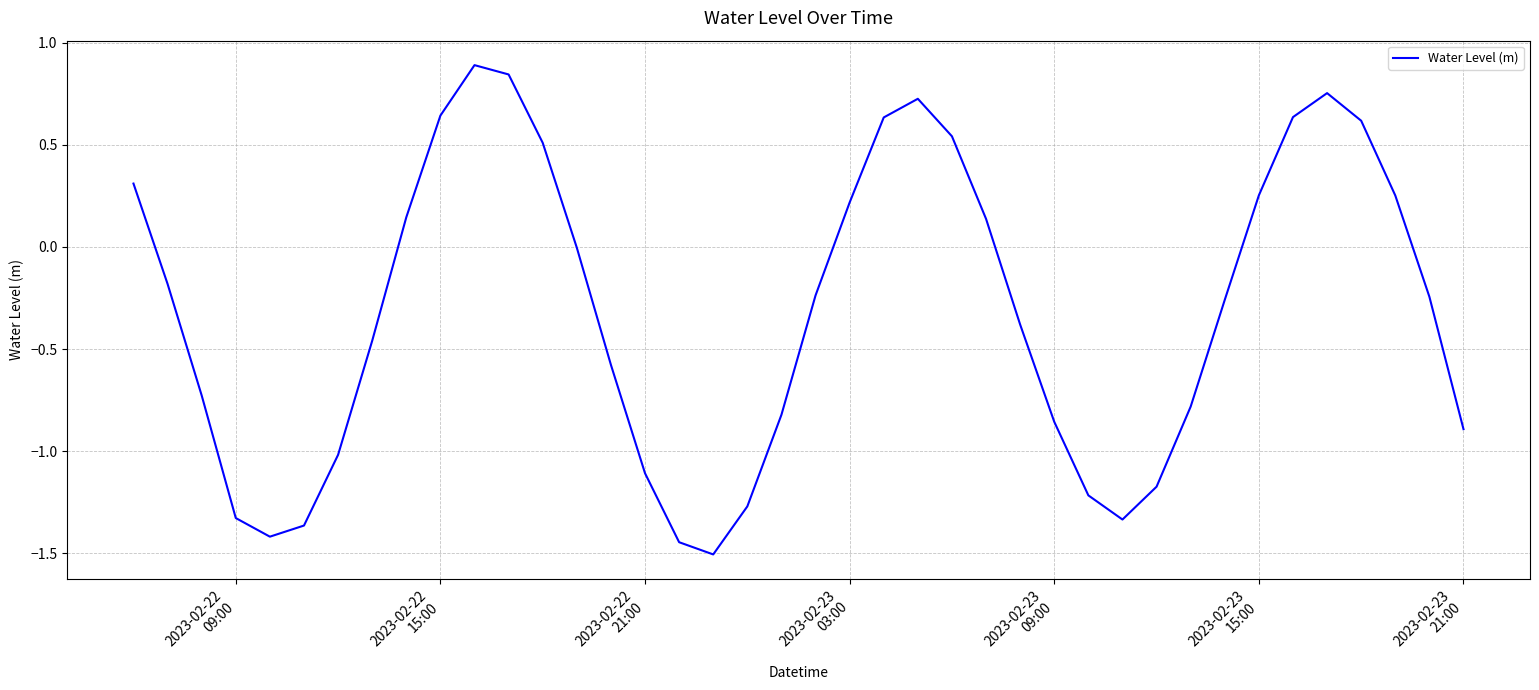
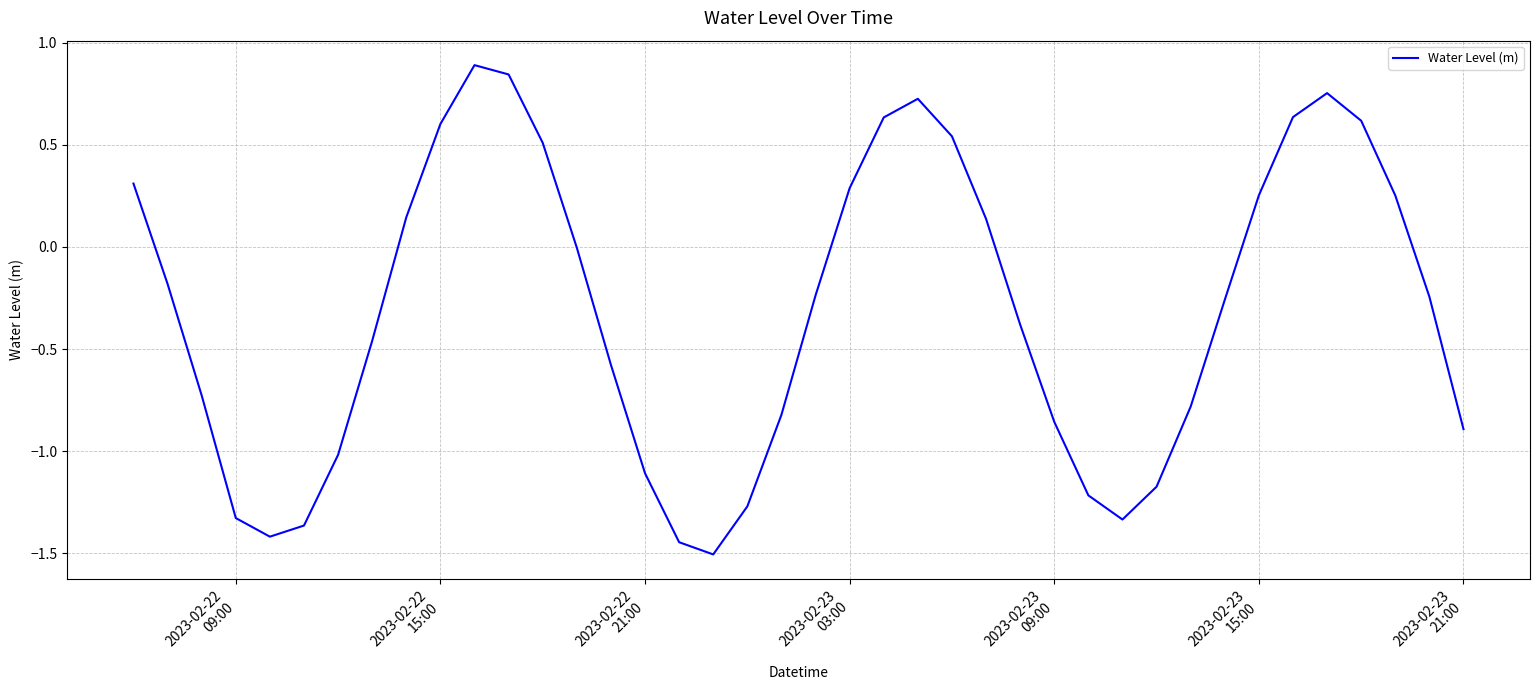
2023-02-22 15:00: 0.64 -> 0.60
2023-02-23 03:00: 0.22 -> 0.29
